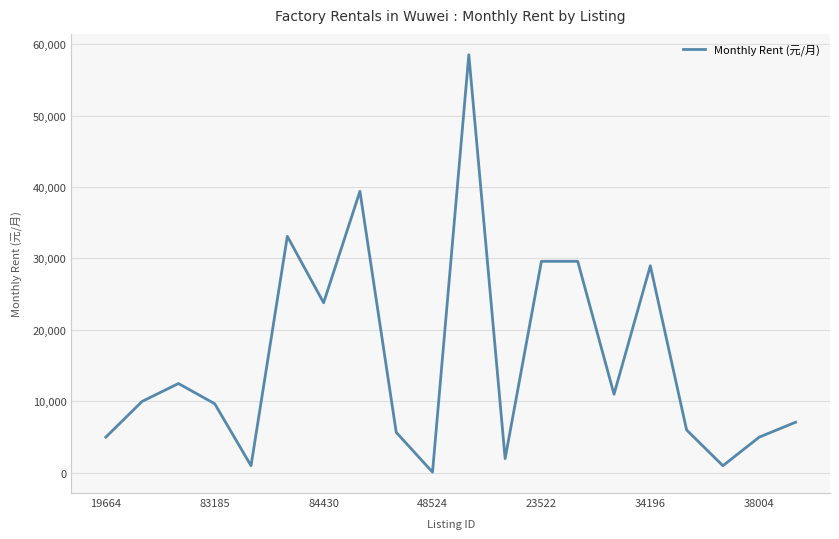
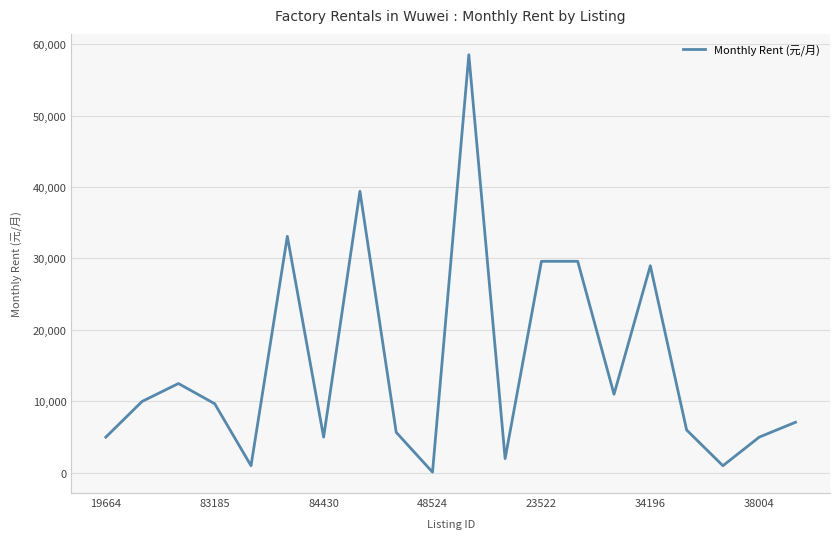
84430: 24,000 -> 5,000
